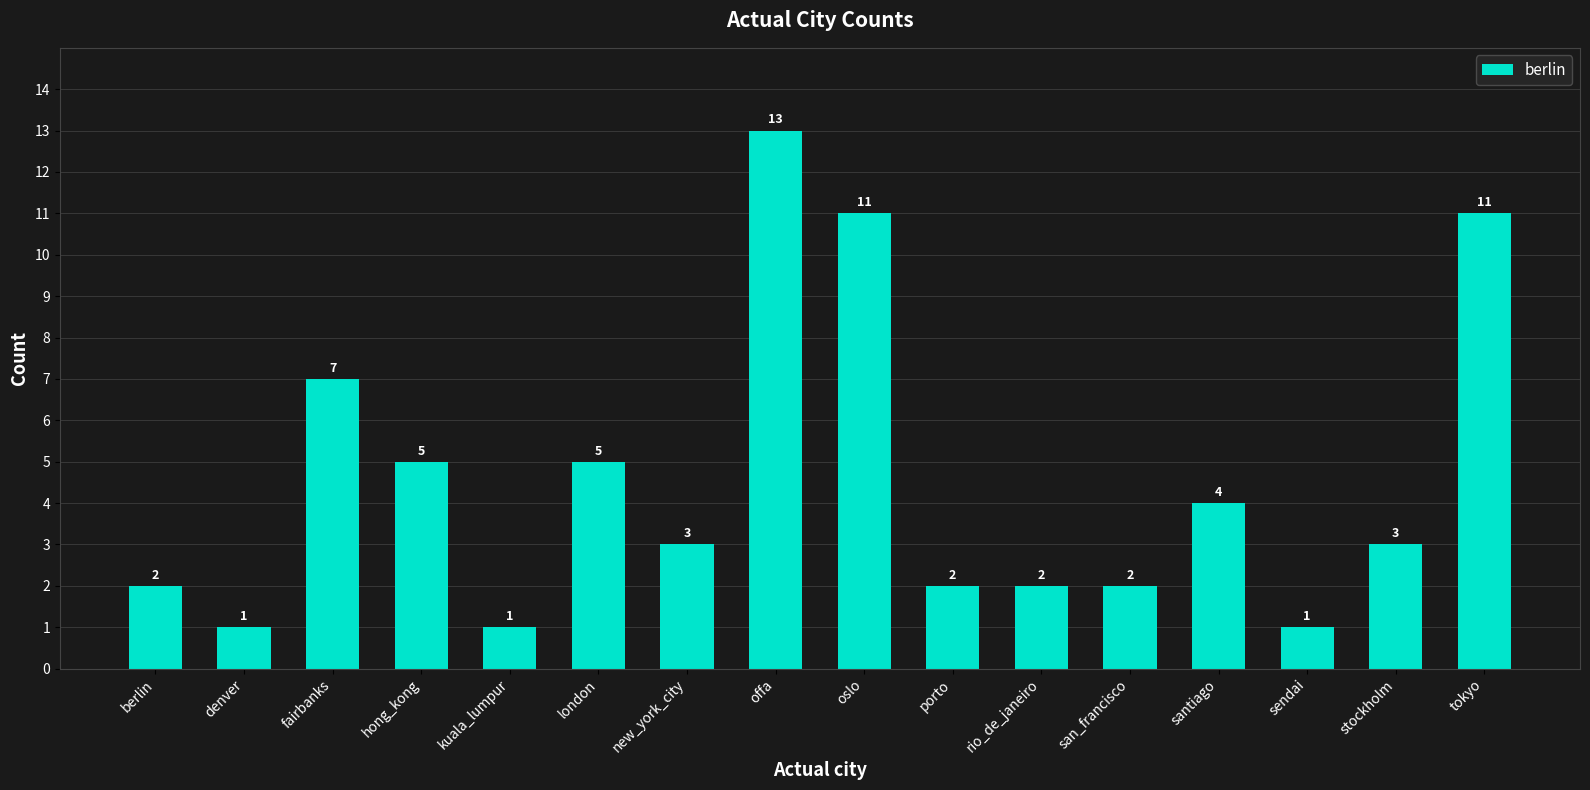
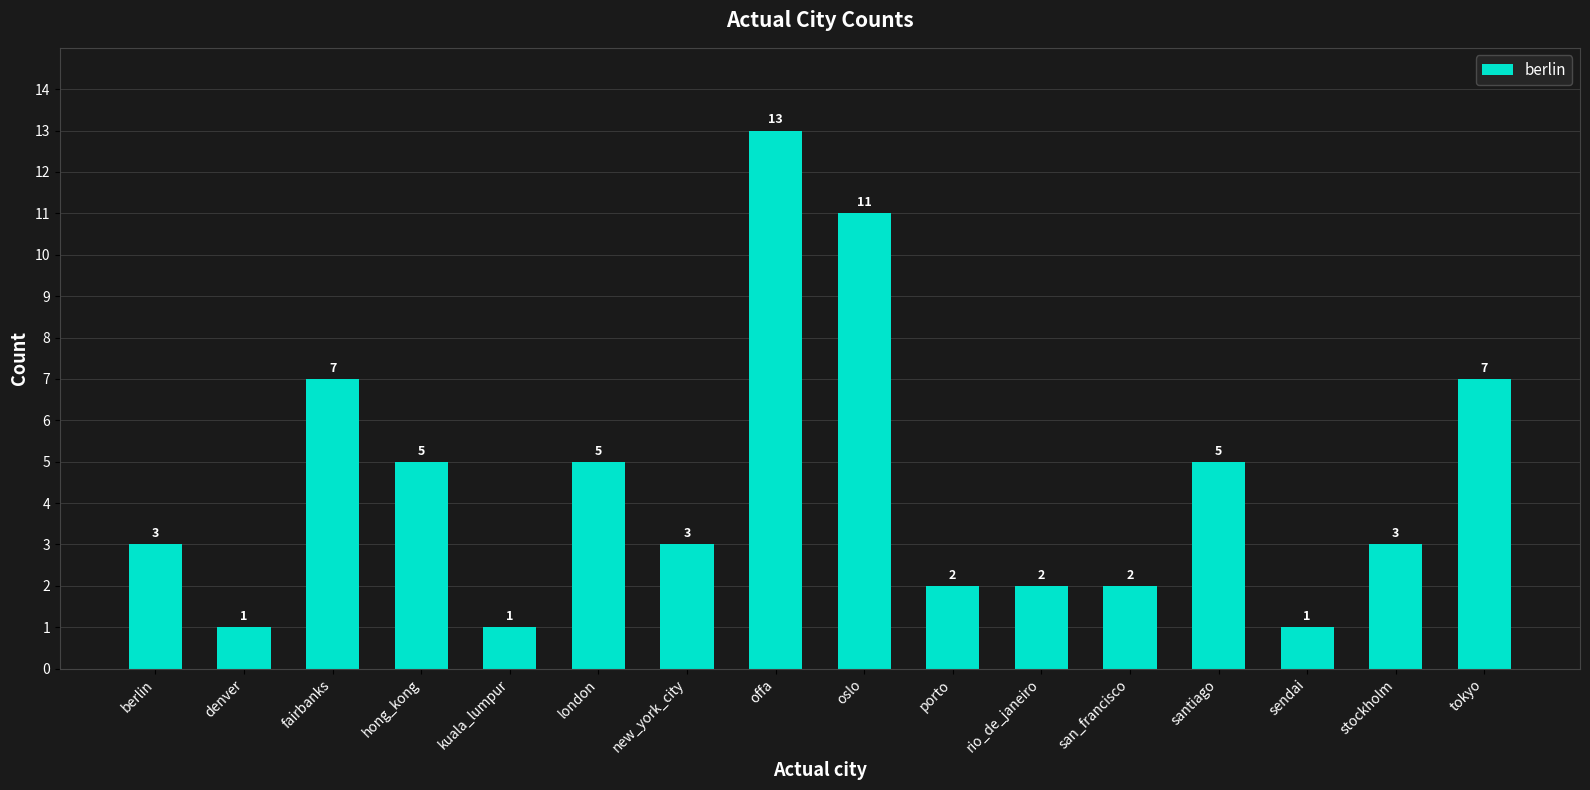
berlin: 2 -> 3
santiago: 4 -> 5
tokyo: 11 -> 7
